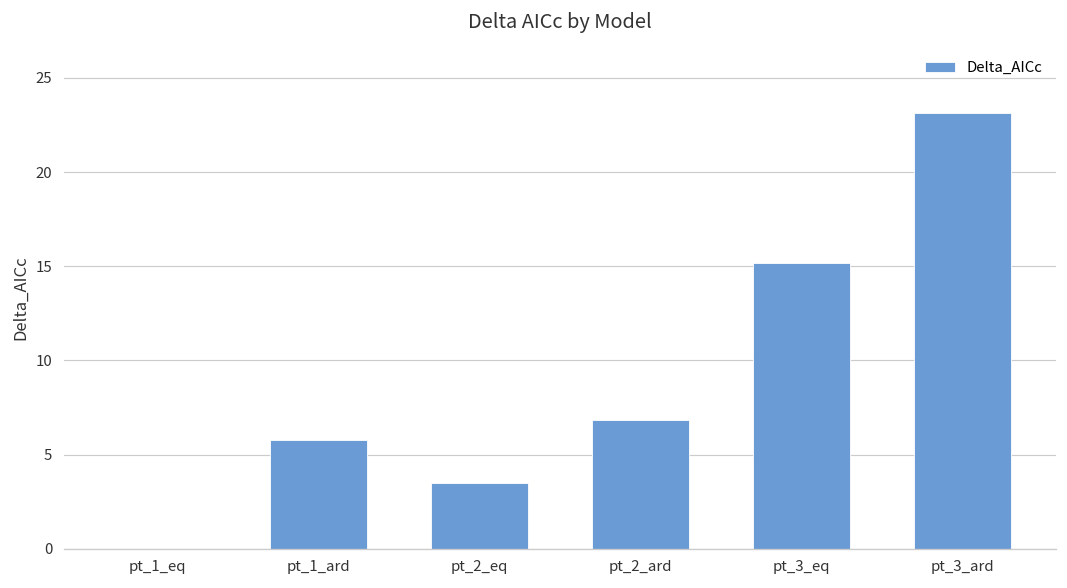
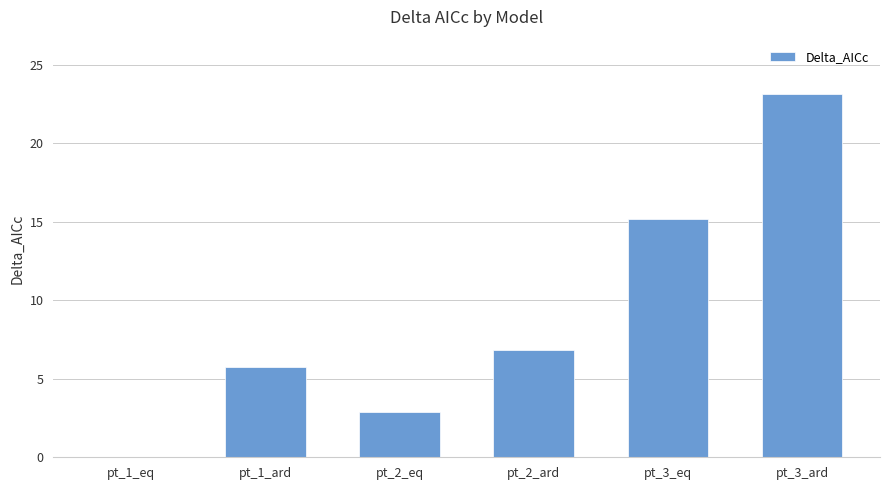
pt_2_eq: 3.5 -> 2.9
